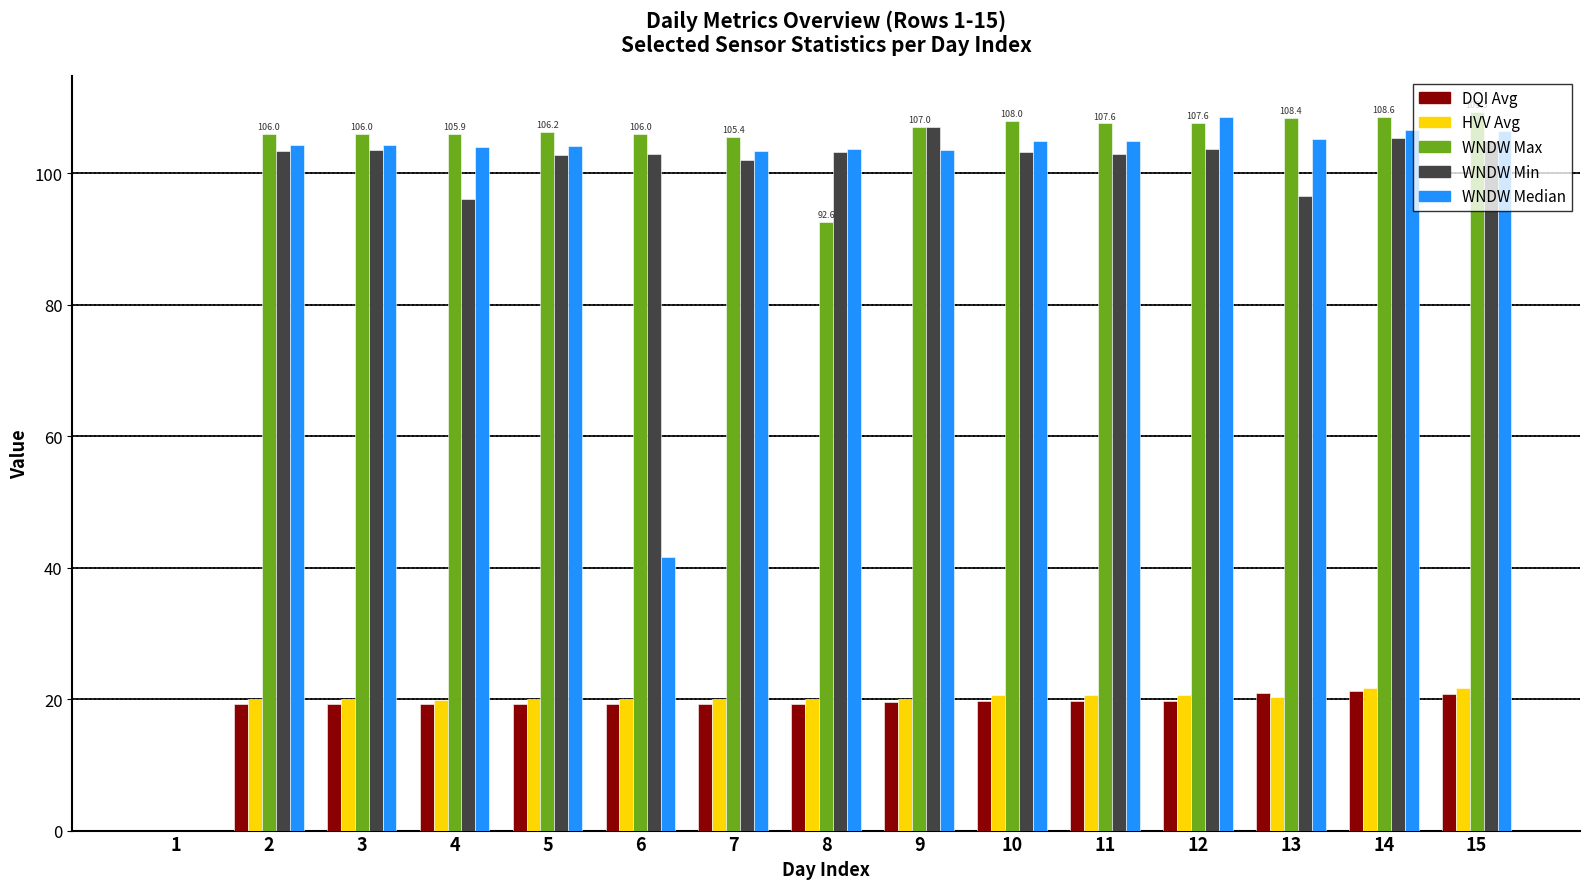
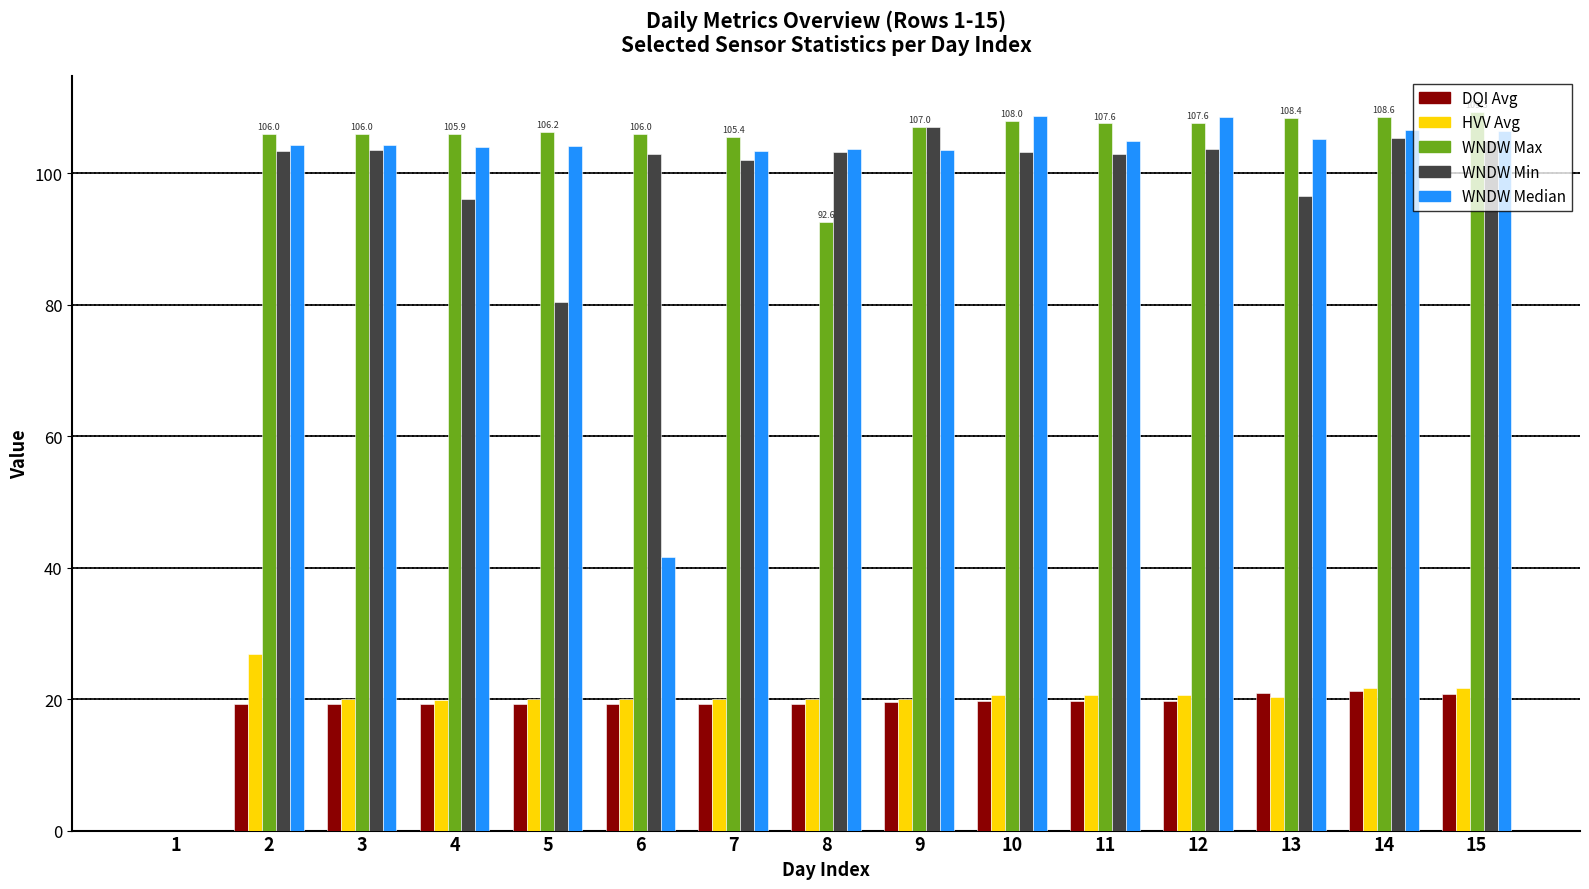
HVV Avg, 2: 20 -> 27
WNDW Min, 5: 103 -> 80
WNDW Median, 10: 105 -> 109
